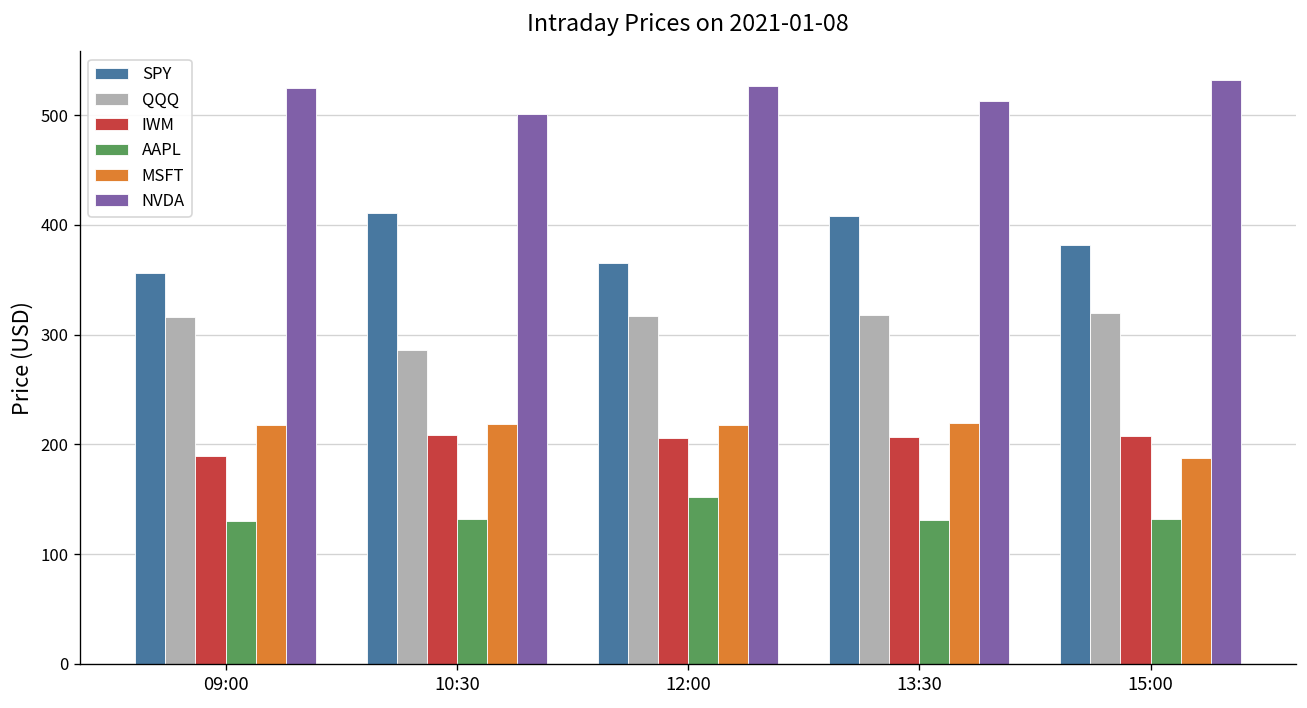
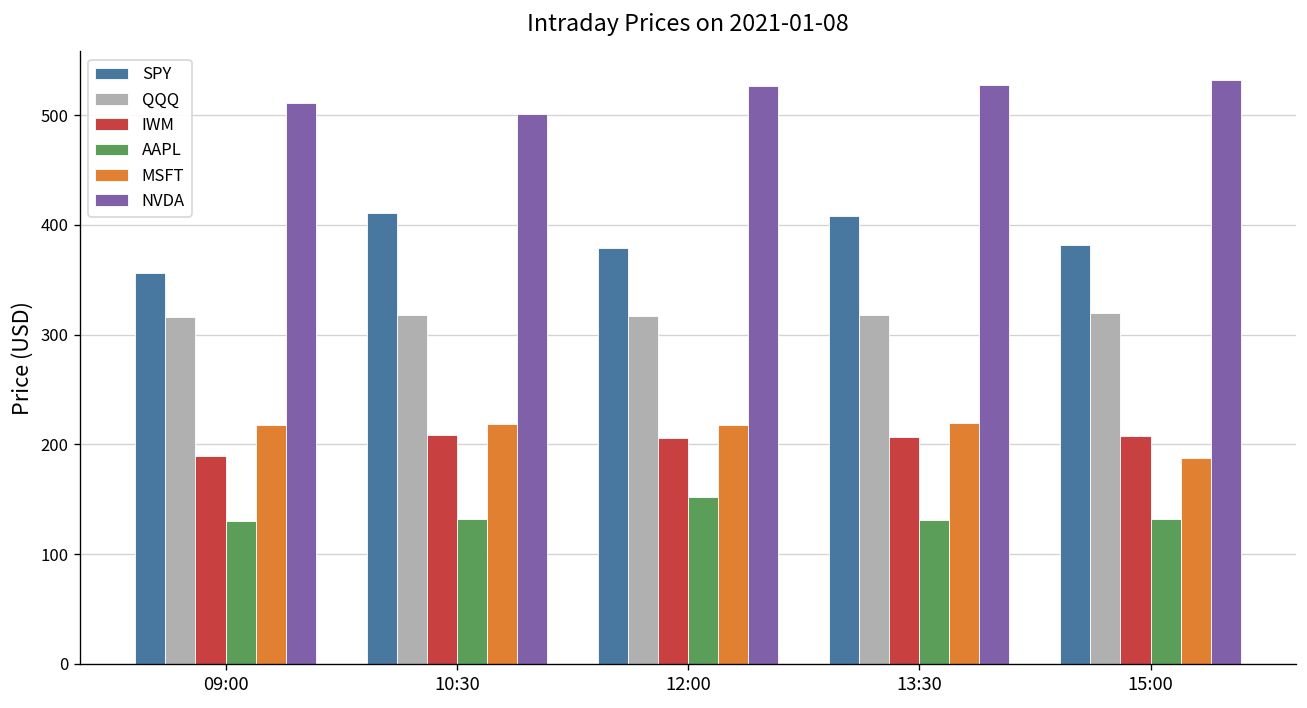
NVDA, 09:00: 530 -> 510
QQQ, 10:30: 290 -> 320
SPY, 12:00: 360 -> 380
NVDA, 13:30: 510 -> 530
